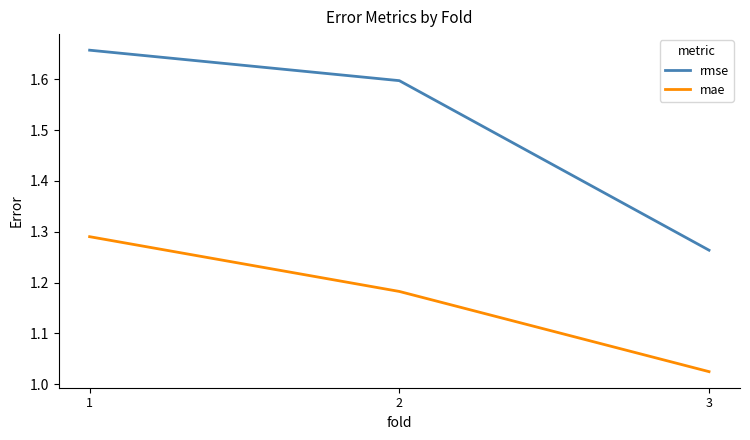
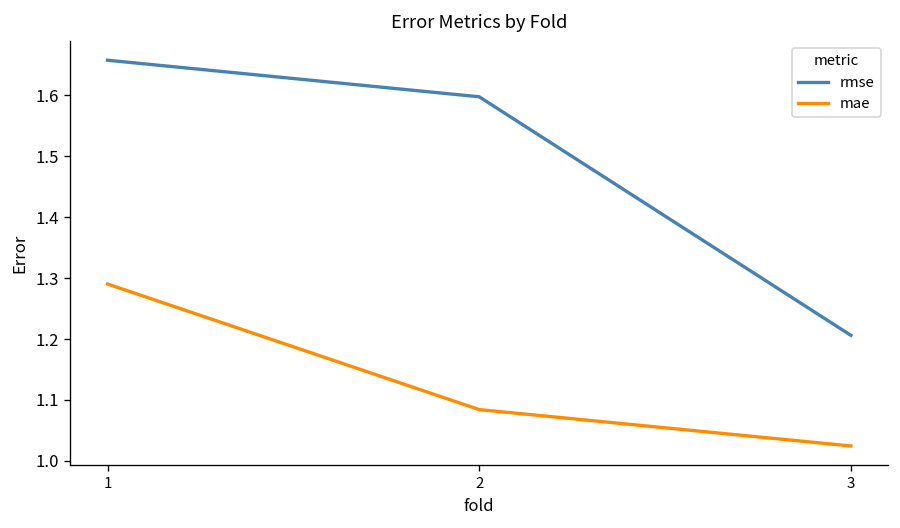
mae, 2: 1.18 -> 1.08
rmse, 3: 1.26 -> 1.21
